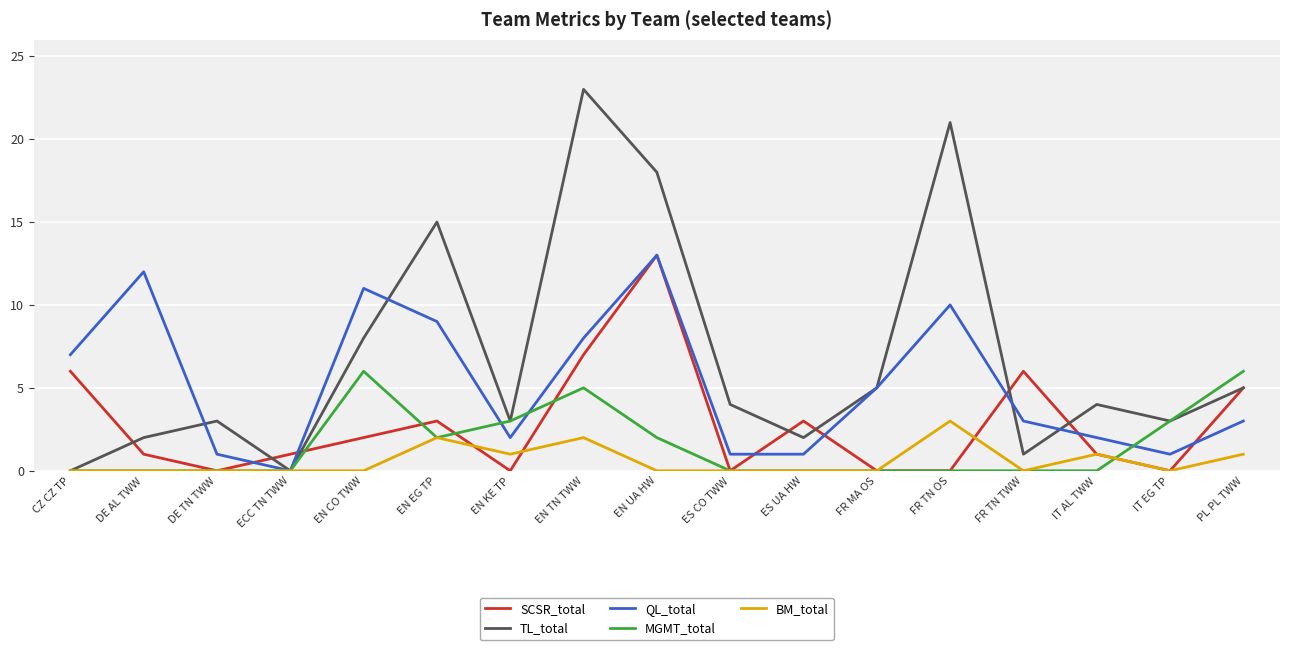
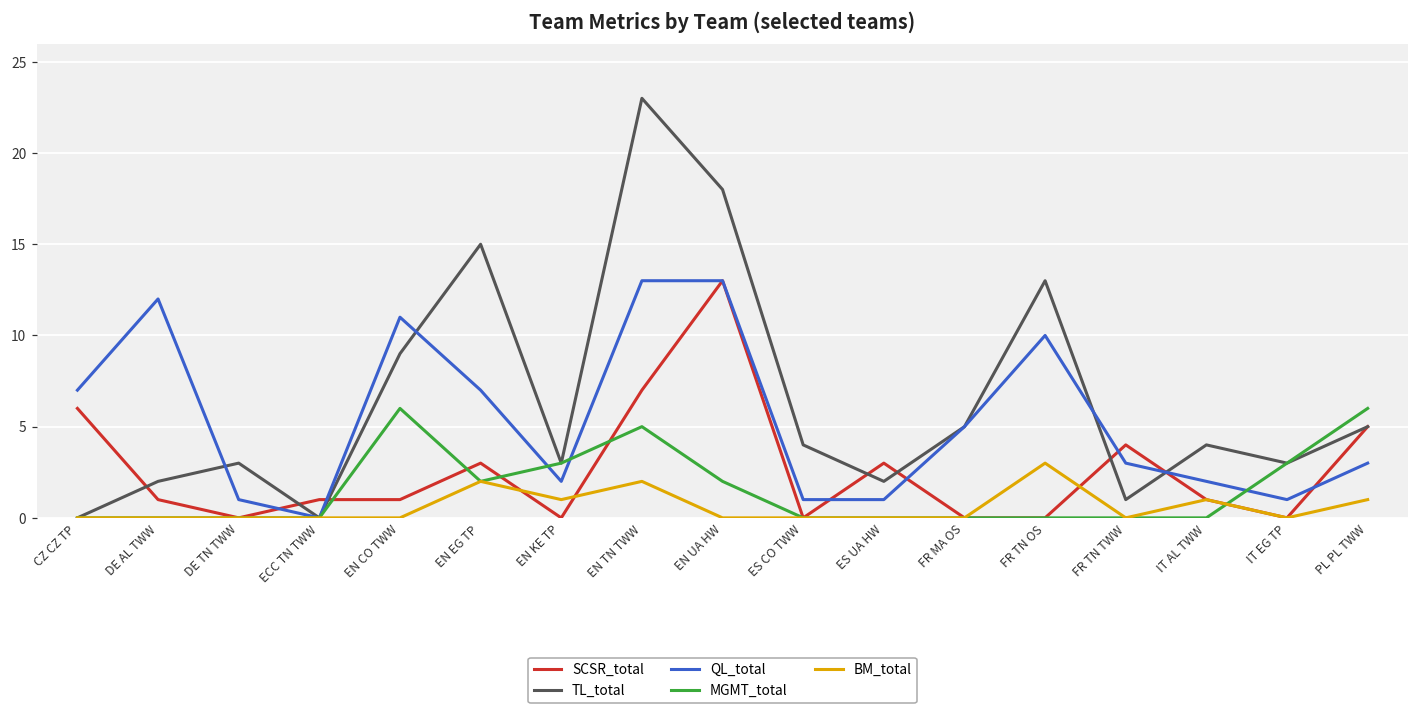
SCSR_total, EN CO TWW: 2 -> 1
TL_total, EN CO TWW: 8 -> 9
QL_total, EN EG TP: 9 -> 7
QL_total, EN TN TWW: 8 -> 13
TL_total, FR TN OS: 21 -> 13
SCSR_total, FR TN TWW: 6 -> 4
